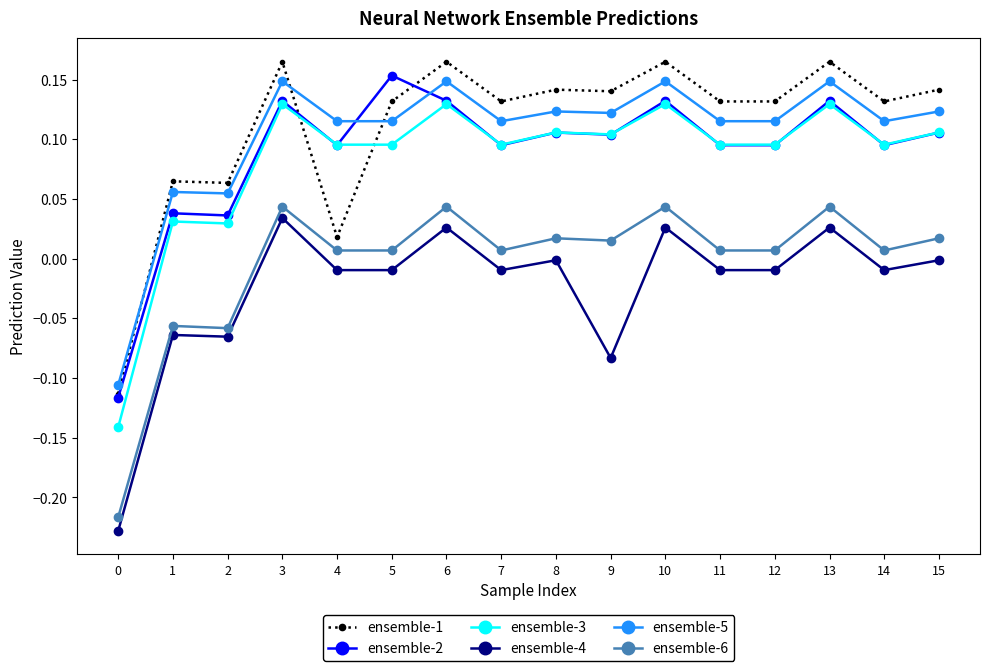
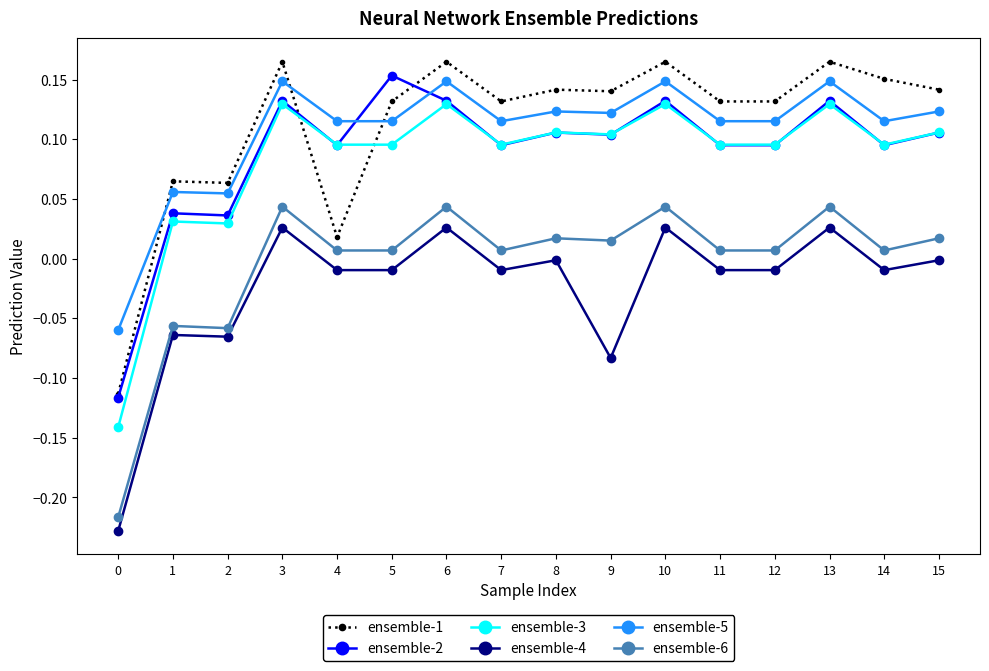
ensemble-5, 0: -0.106 -> -0.060
ensemble-4, 3: 0.034 -> 0.026
ensemble-1, 14: 0.132 -> 0.151
